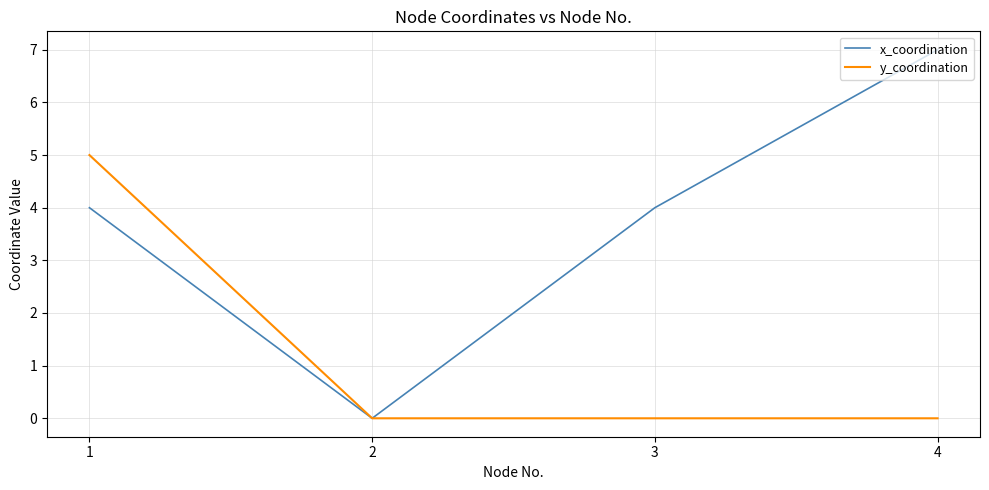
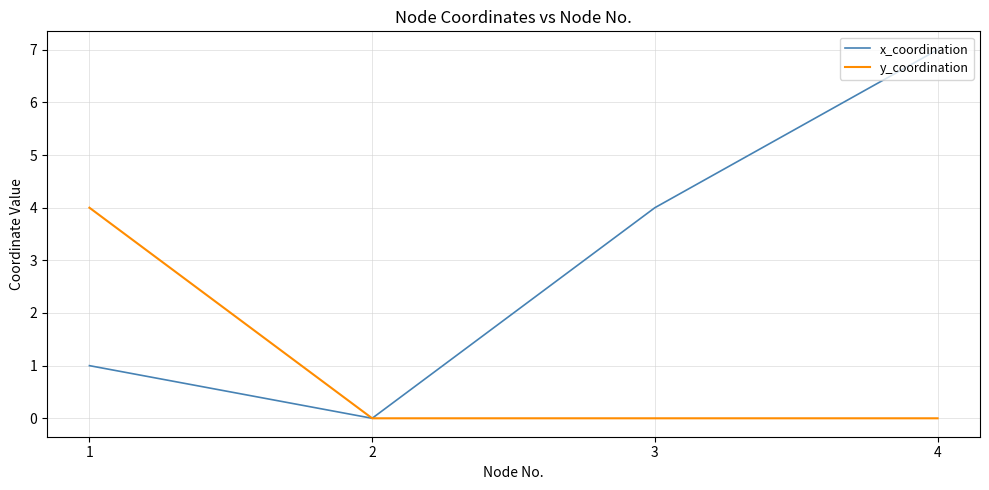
x_coordination, 1: 4 -> 1
y_coordination, 1: 5 -> 4
